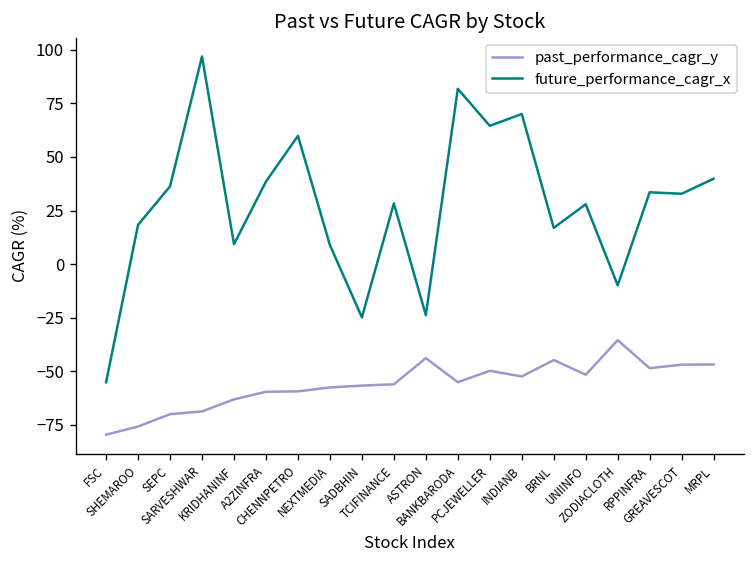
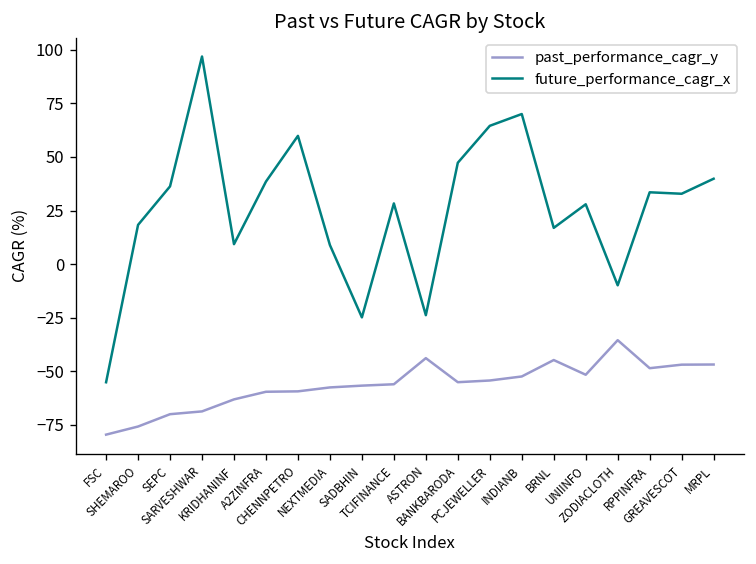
future_performance_cagr_x, BANKBARODA: 82 -> 47
past_performance_cagr_y, PCJEWELLER: -50 -> -54
